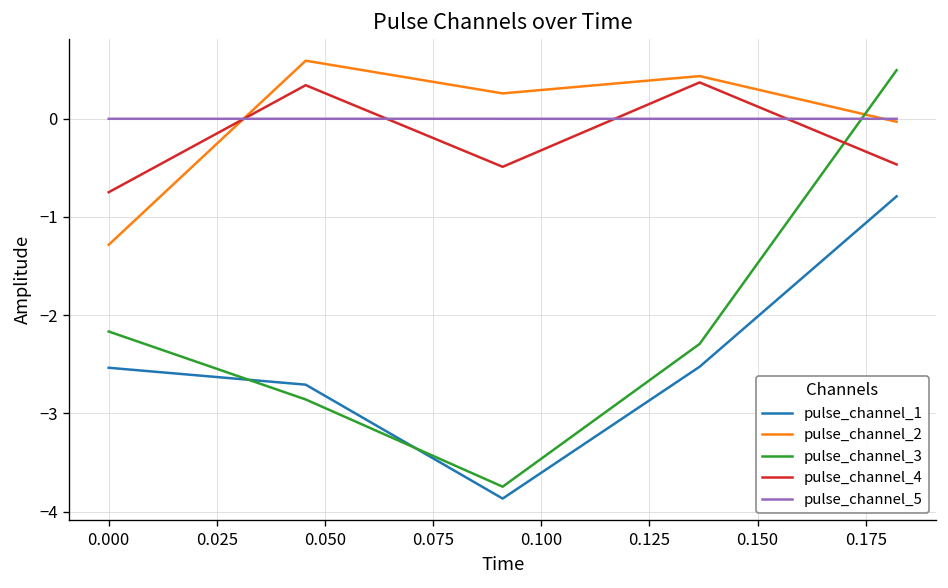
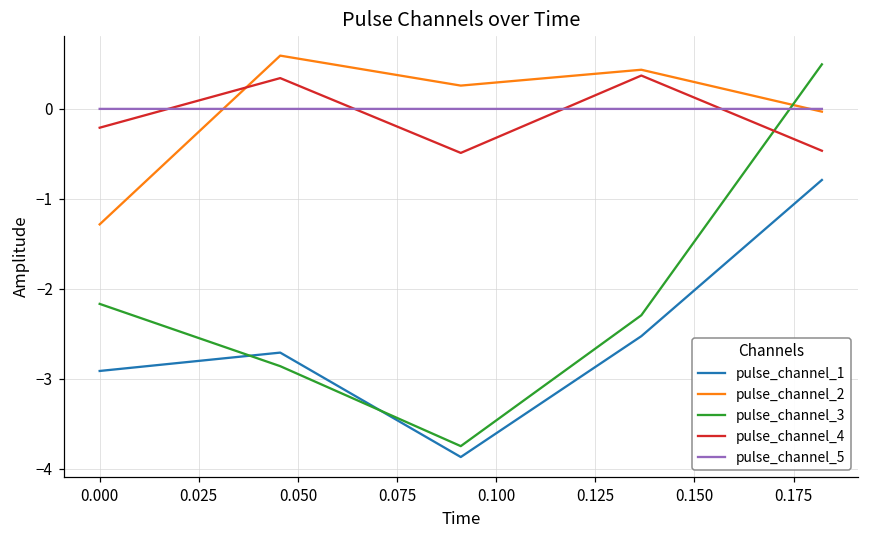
pulse_channel_1, 0.000: -2.5 -> -2.9
pulse_channel_4, 0.000: -0.7 -> -0.2
